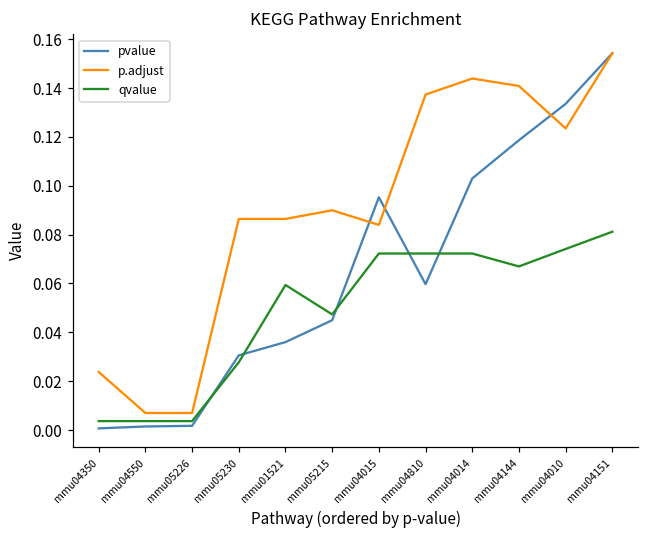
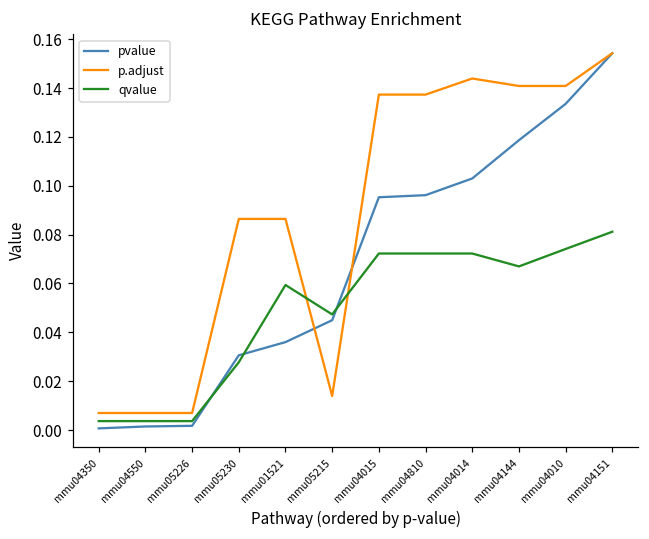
p.adjust, mmu04350: 0.024 -> 0.007
p.adjust, mmu05215: 0.090 -> 0.014
p.adjust, mmu04015: 0.084 -> 0.137
pvalue, mmu04810: 0.060 -> 0.096
p.adjust, mmu04010: 0.123 -> 0.141
